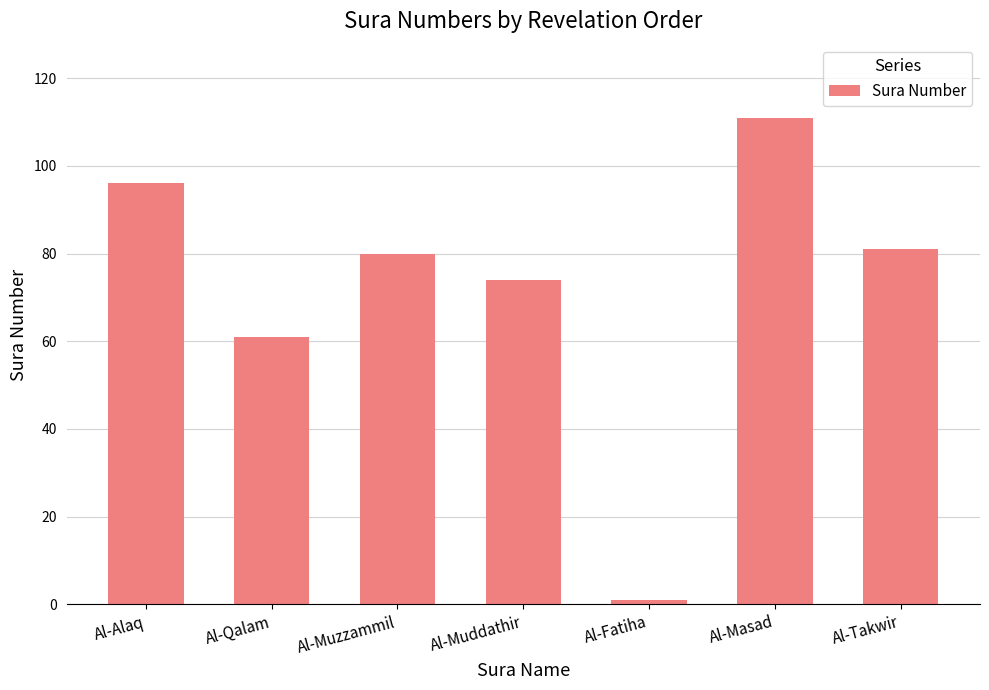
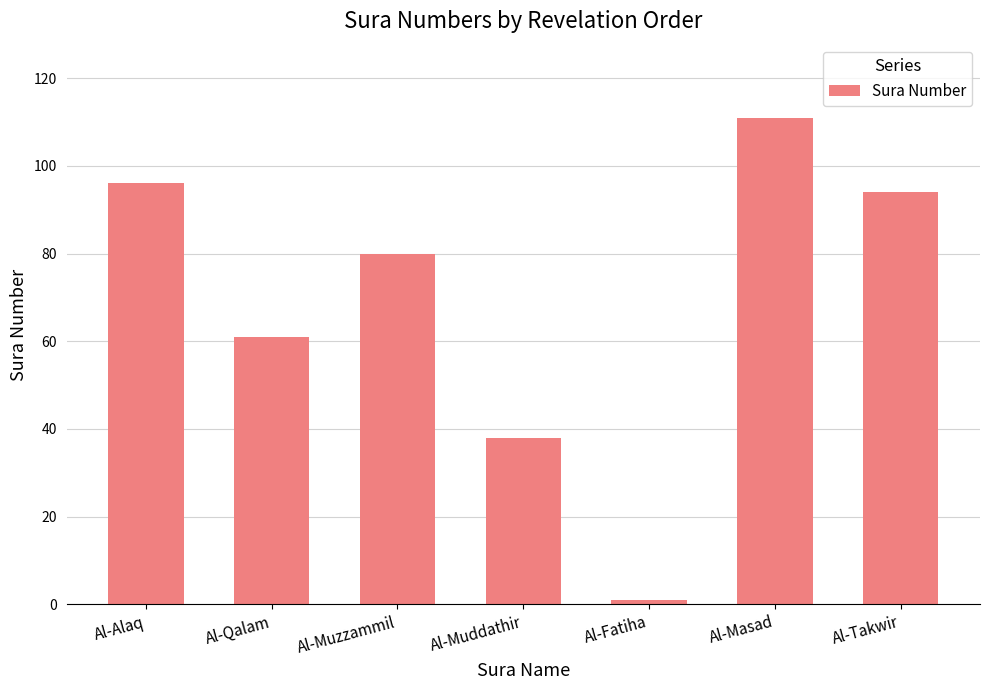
Al-Muddathir: 74 -> 38
Al-Takwir: 81 -> 94
